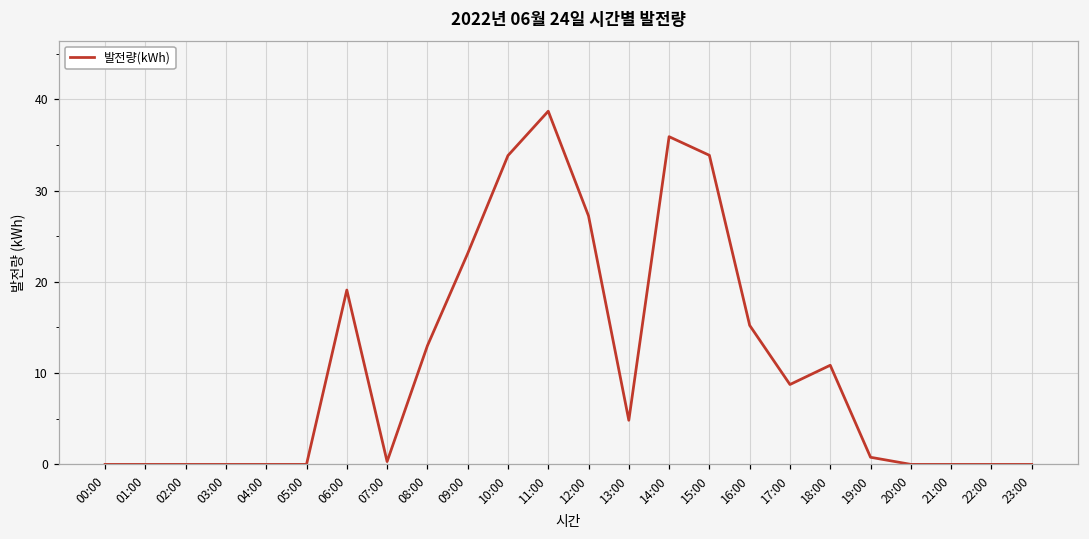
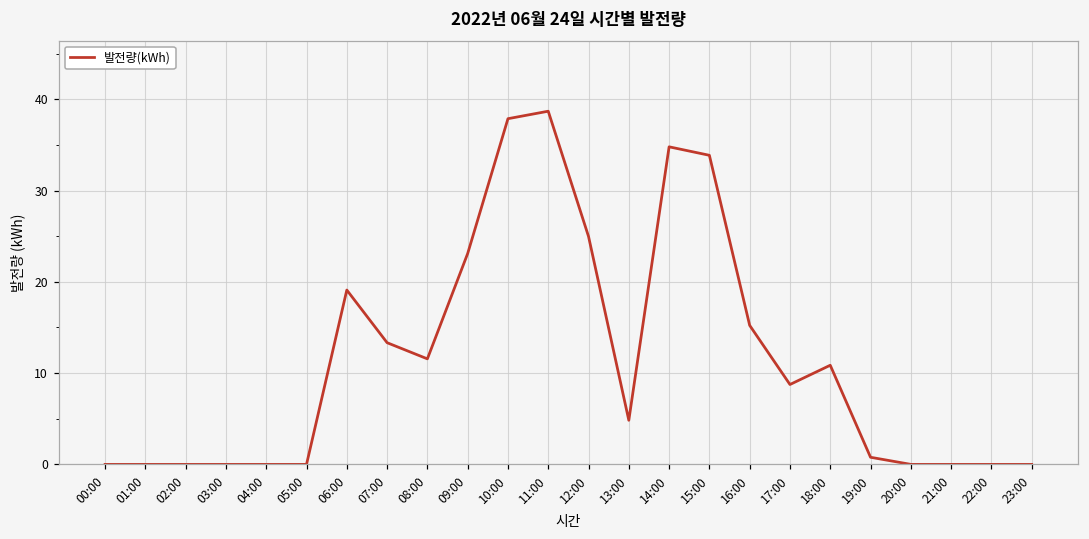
07:00: 0 -> 13
08:00: 13 -> 12
10:00: 34 -> 38
12:00: 27 -> 25
14:00: 36 -> 35
